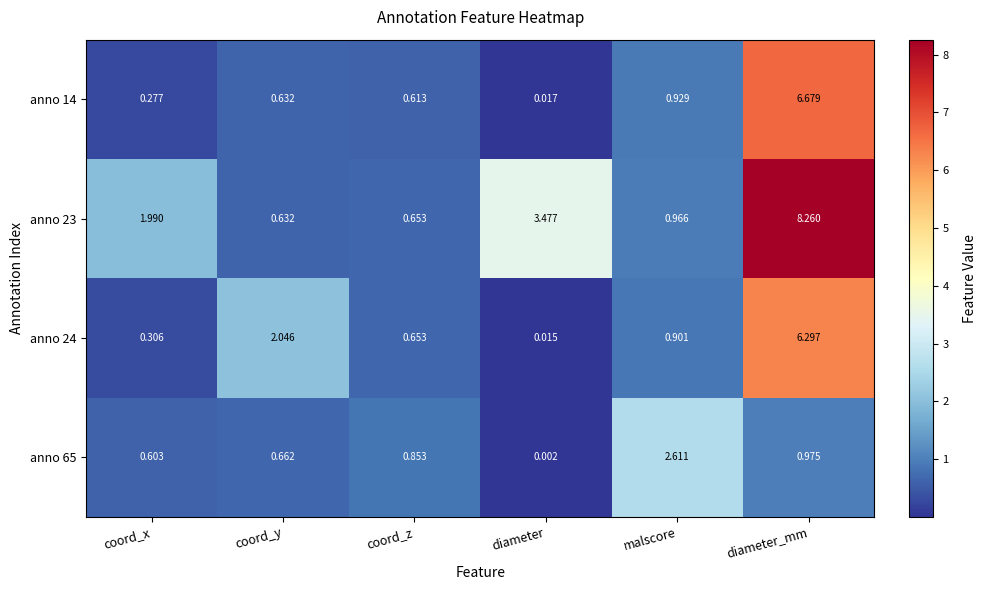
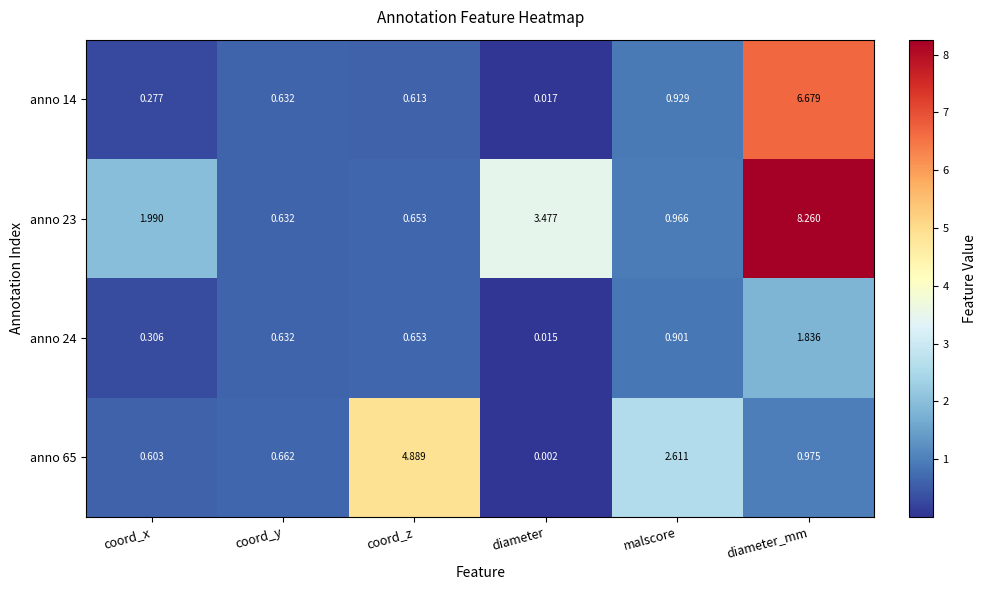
anno 24, coord_y: 2.046 -> 0.632
anno 24, diameter_mm: 6.297 -> 1.836
anno 65, coord_z: 0.853 -> 4.889
